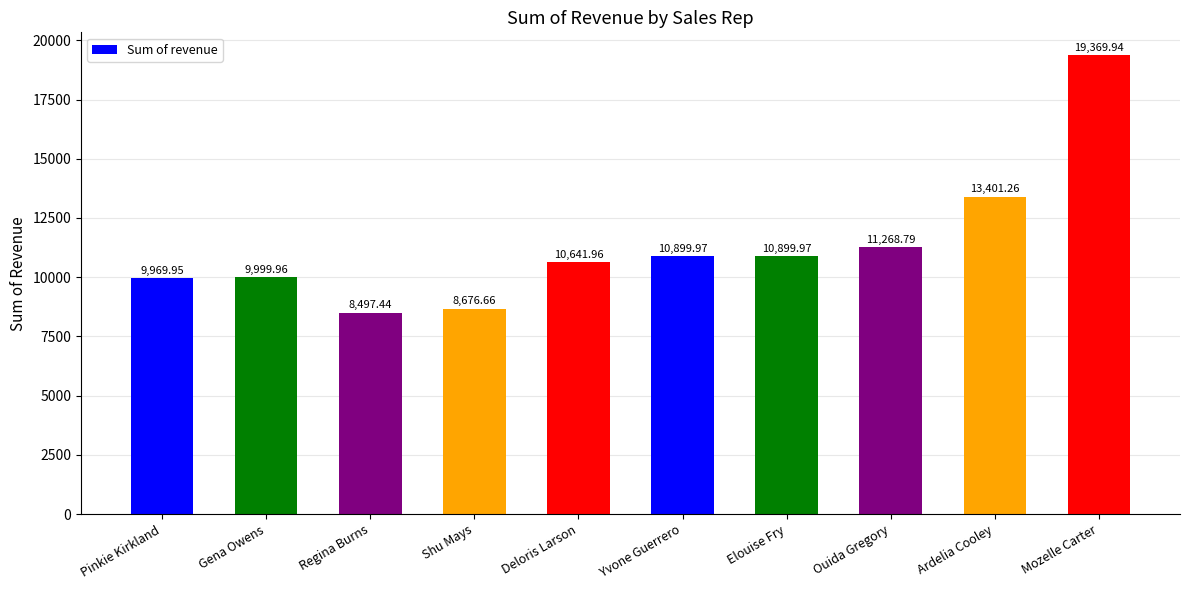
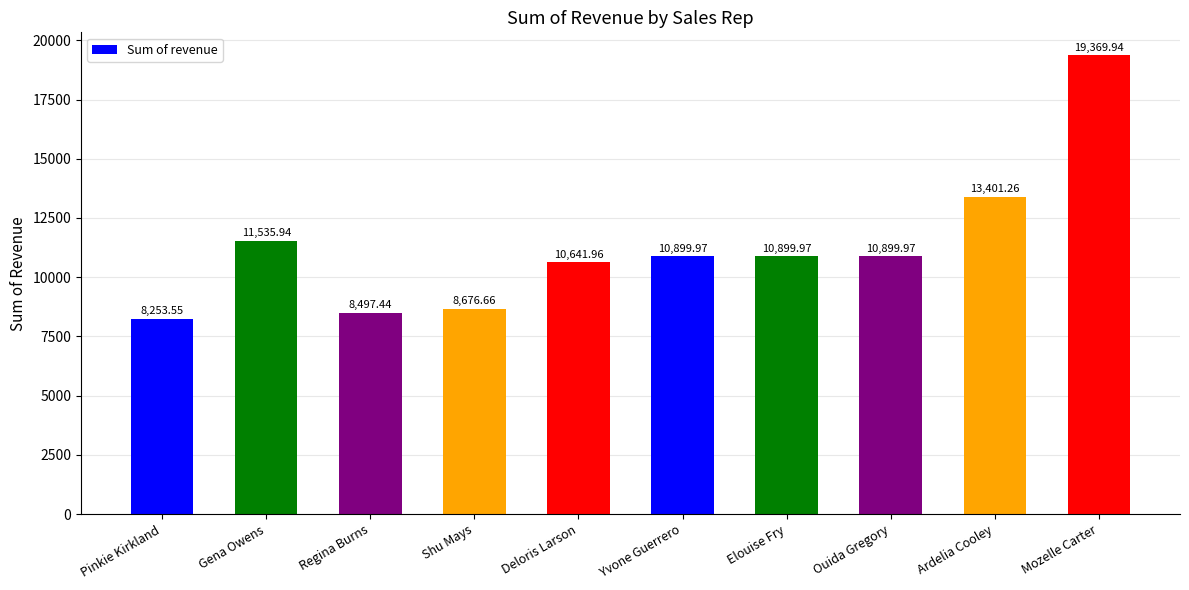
Pinkie Kirkland: 9,969.95 -> 8,253.55
Gena Owens: 9,999.96 -> 11,535.94
Ouida Gregory: 11,268.79 -> 10,899.97
